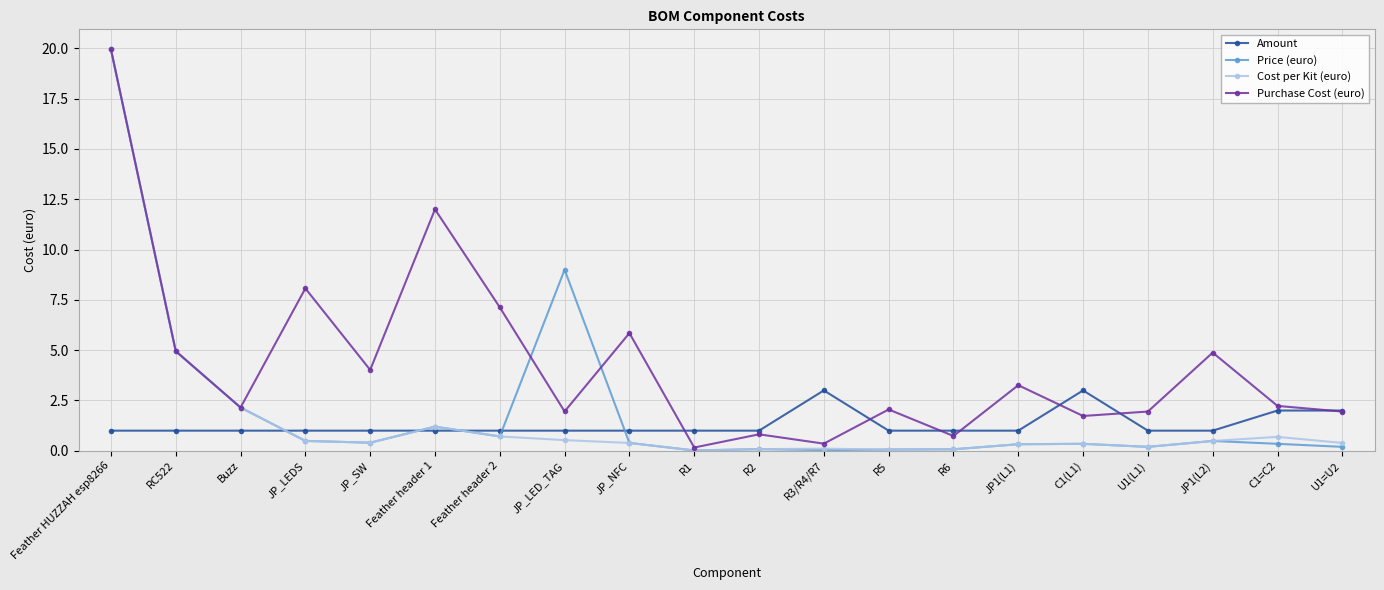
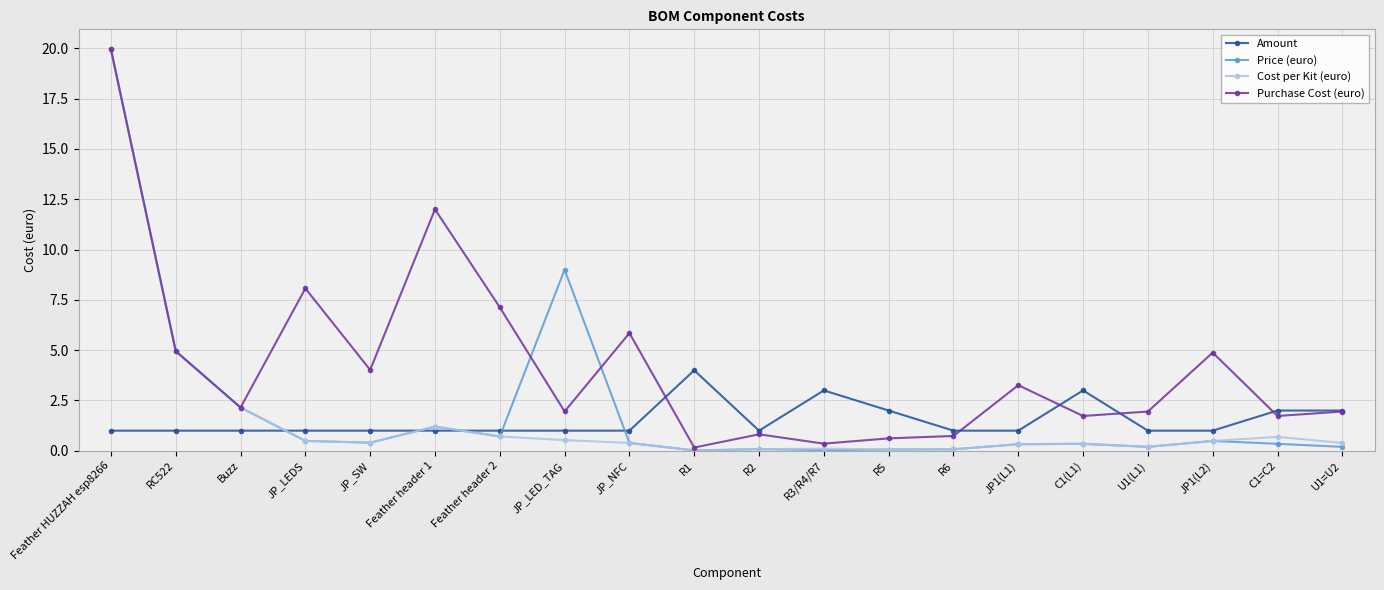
Amount, R1: 1 -> 4
Amount, R5: 1 -> 2
Purchase Cost (euro), R5: 2.1 -> 0.6
Purchase Cost (euro), C1=C2: 2.2 -> 1.7
